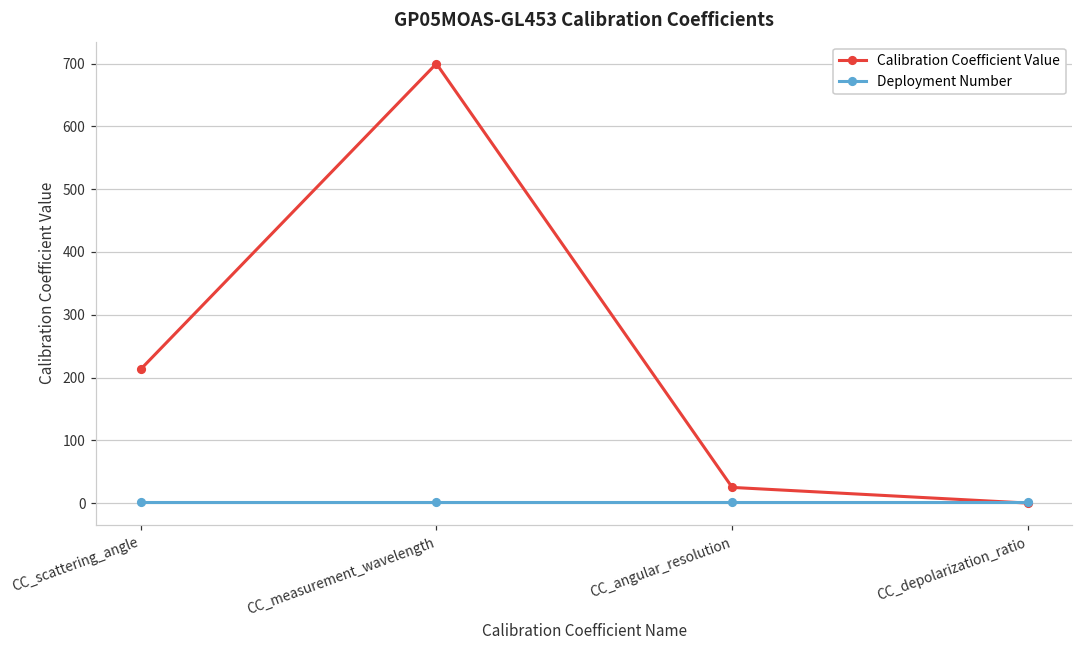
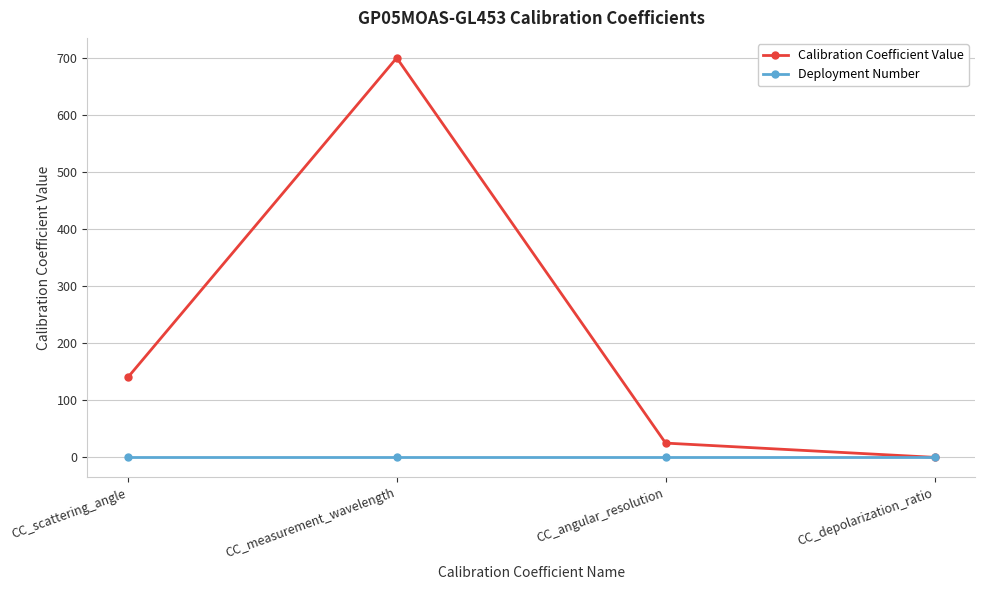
Calibration Coefficient Value, CC_scattering_angle: 210 -> 140
